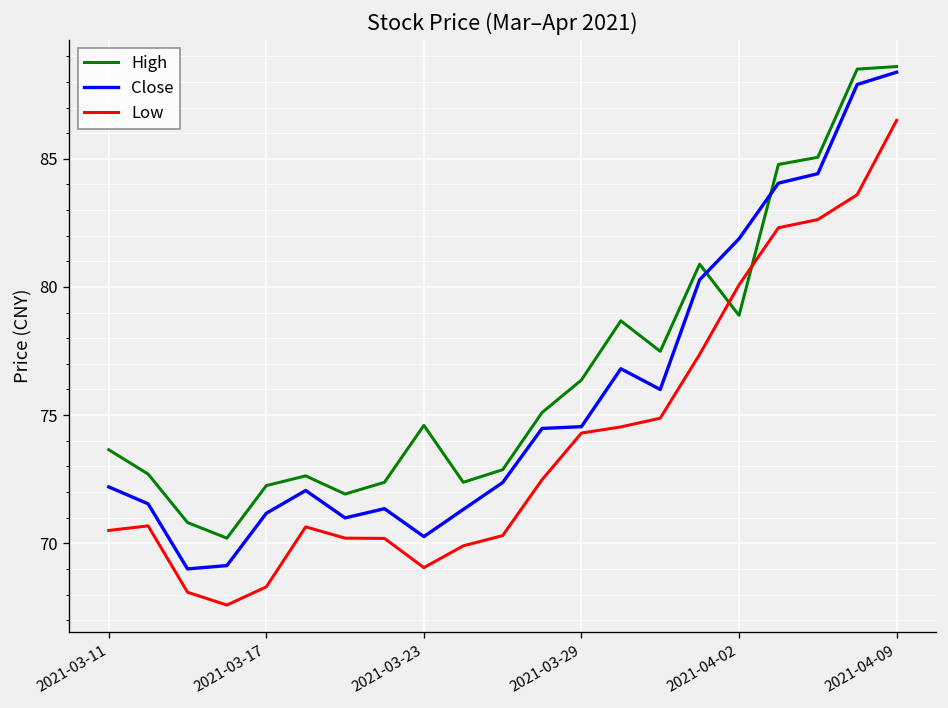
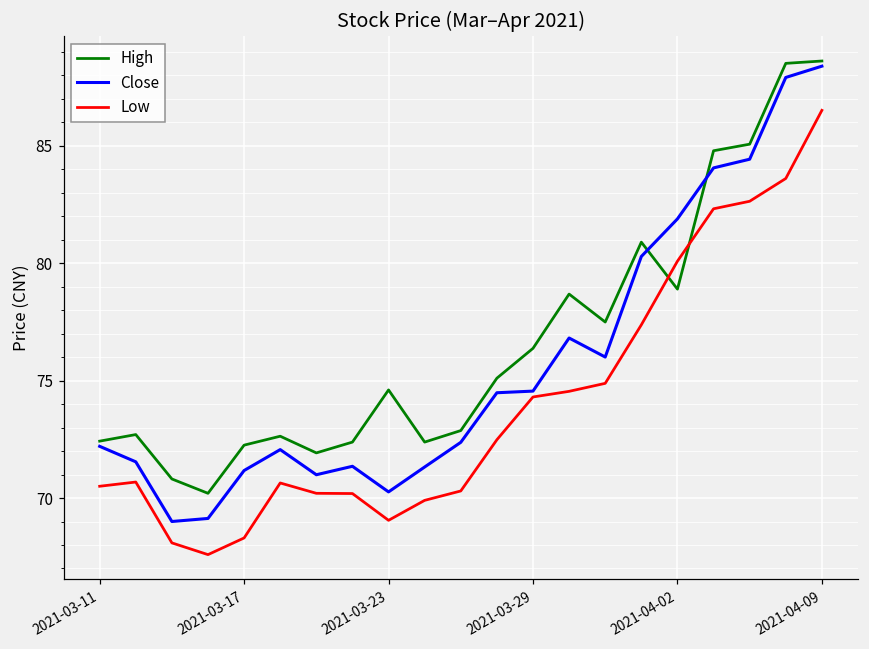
High, 2021-03-11: 73.7 -> 72.4
